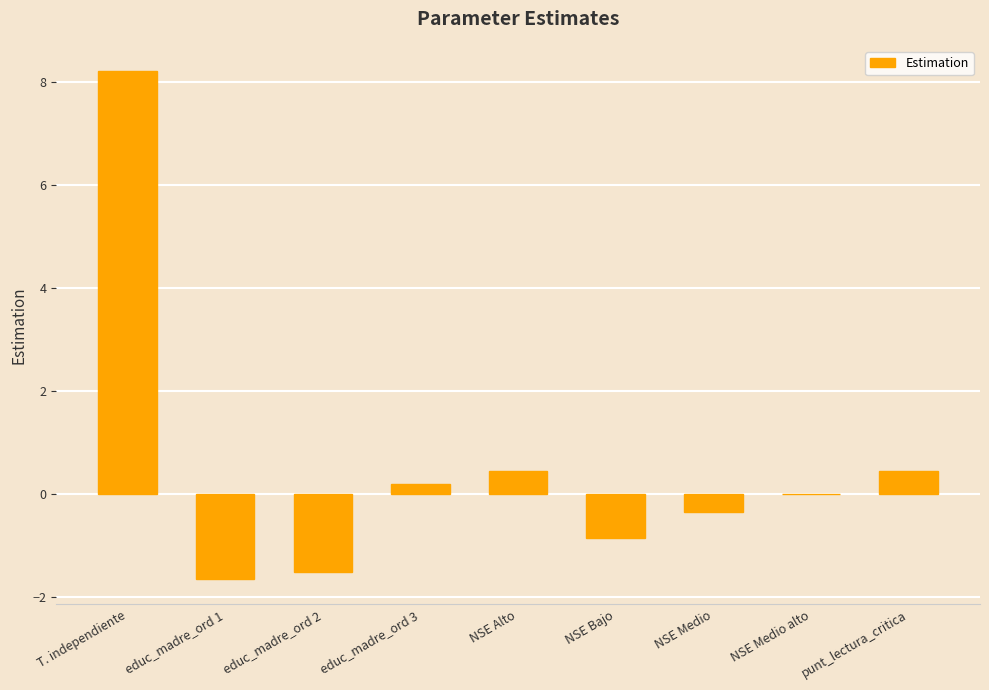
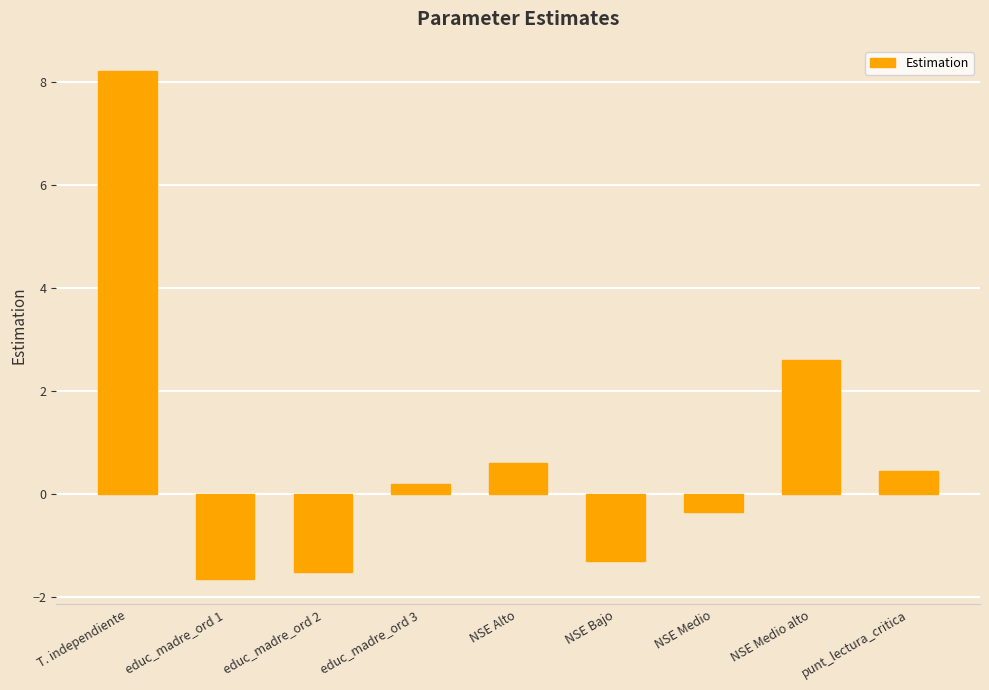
NSE Alto: 0.4 -> 0.6
NSE Bajo: -0.9 -> -1.3
NSE Medio alto: 0.0 -> 2.6
